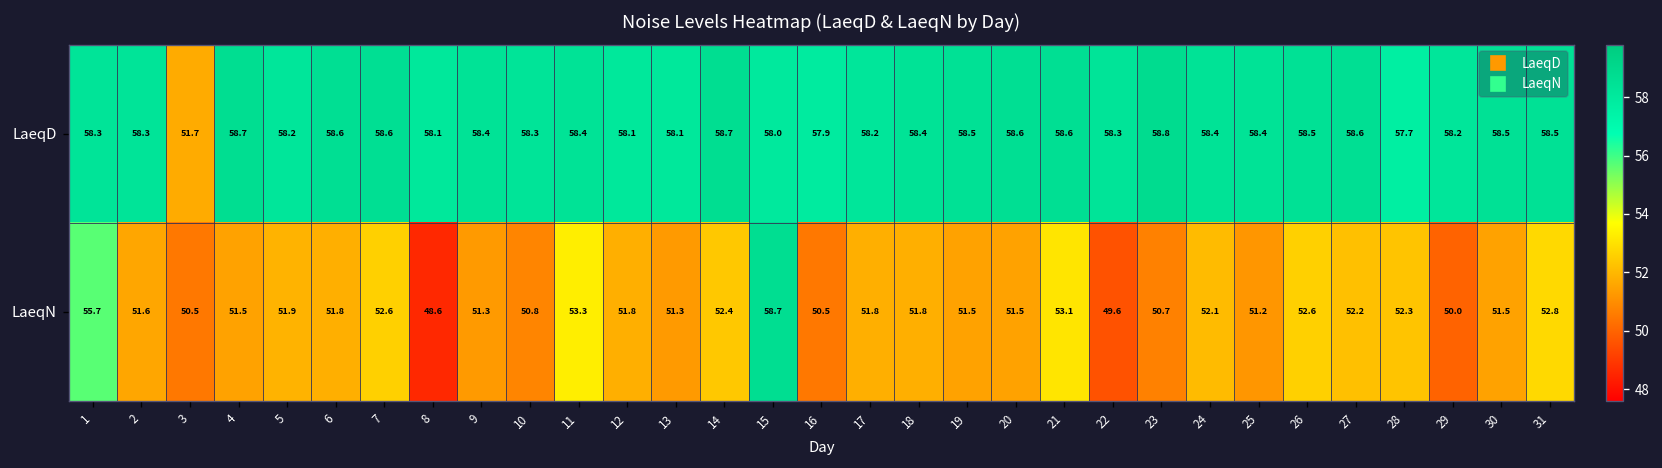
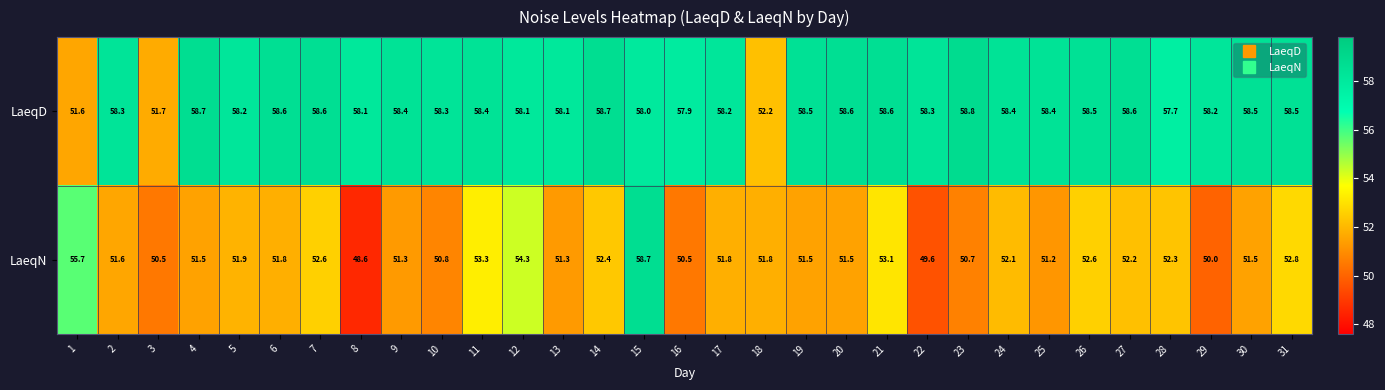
LaeqD, 1: 58.3 -> 51.6
LaeqD, 18: 58.4 -> 52.2
LaeqN, 12: 51.8 -> 54.3
